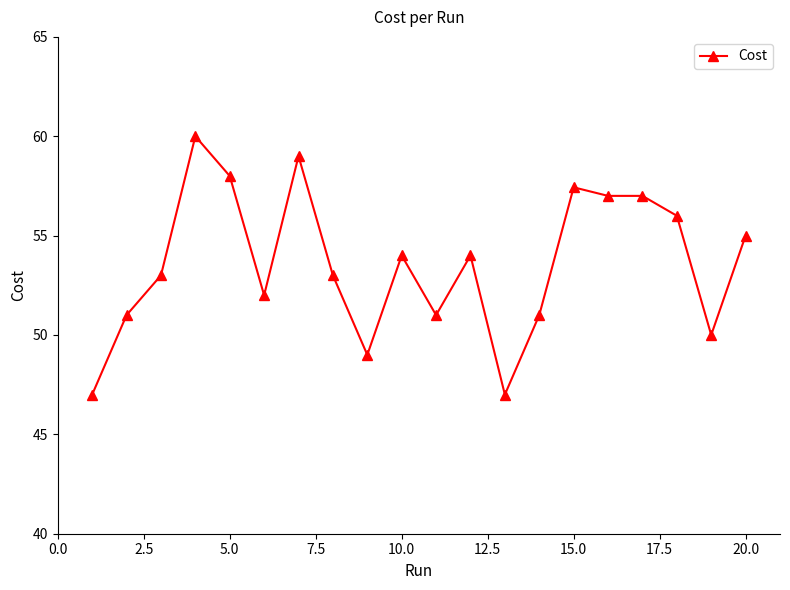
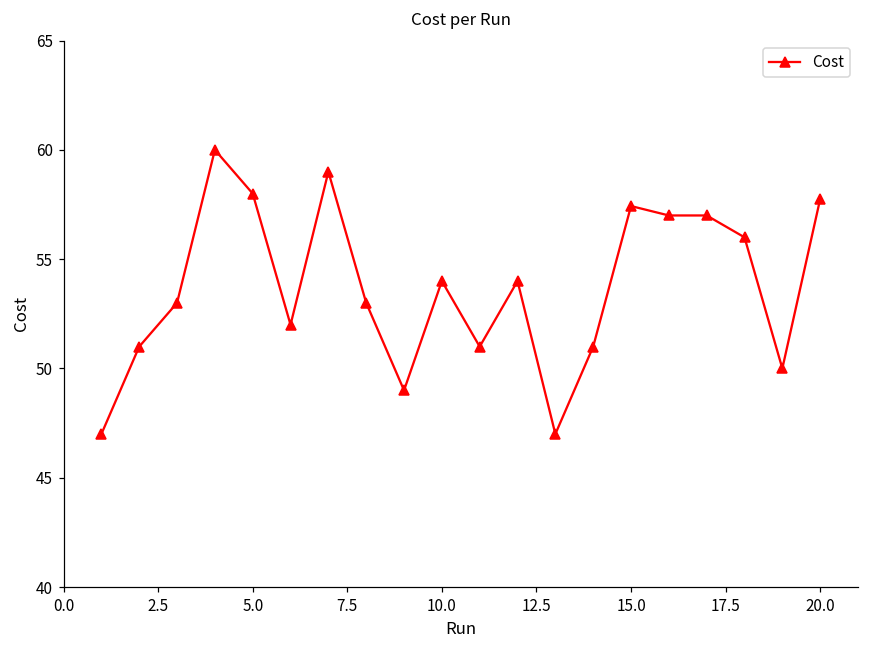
20.0: 55.0 -> 57.8
